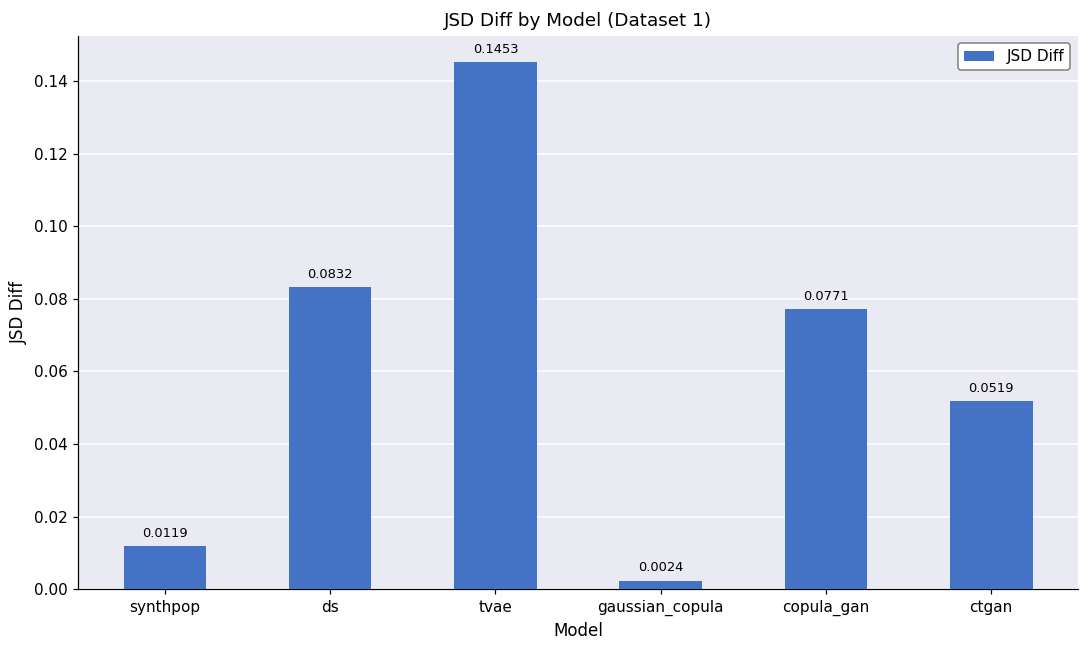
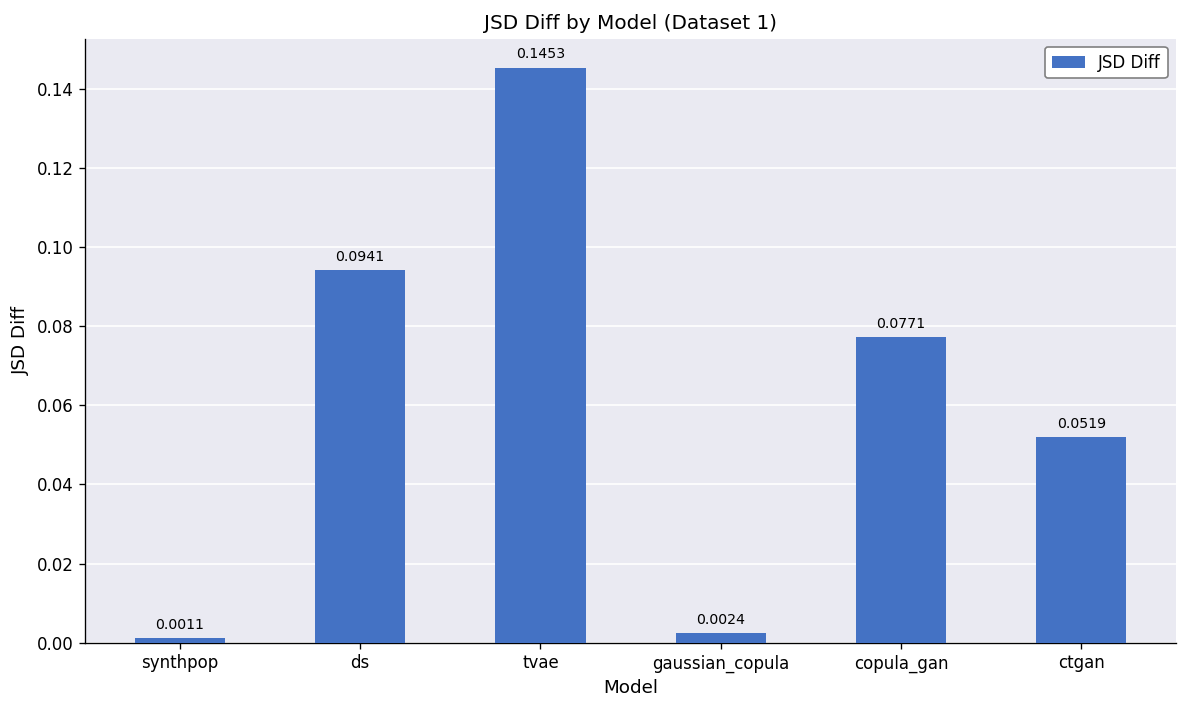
synthpop: 0.0119 -> 0.0011
ds: 0.0832 -> 0.0941
